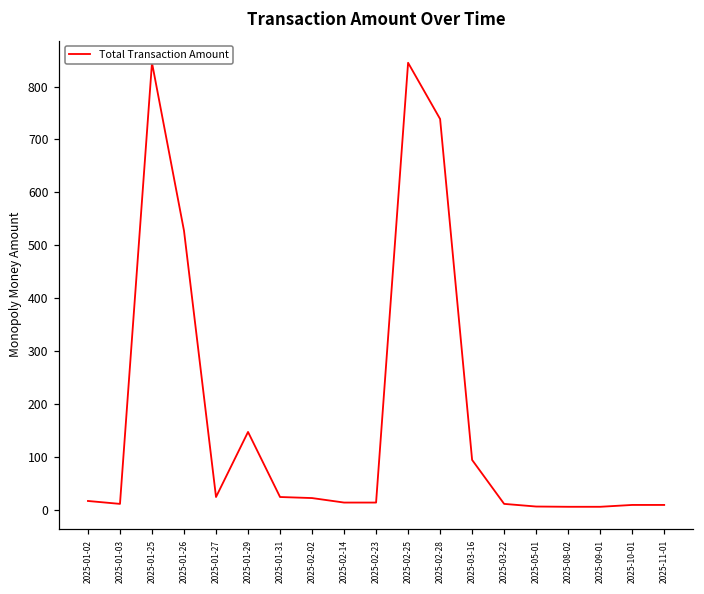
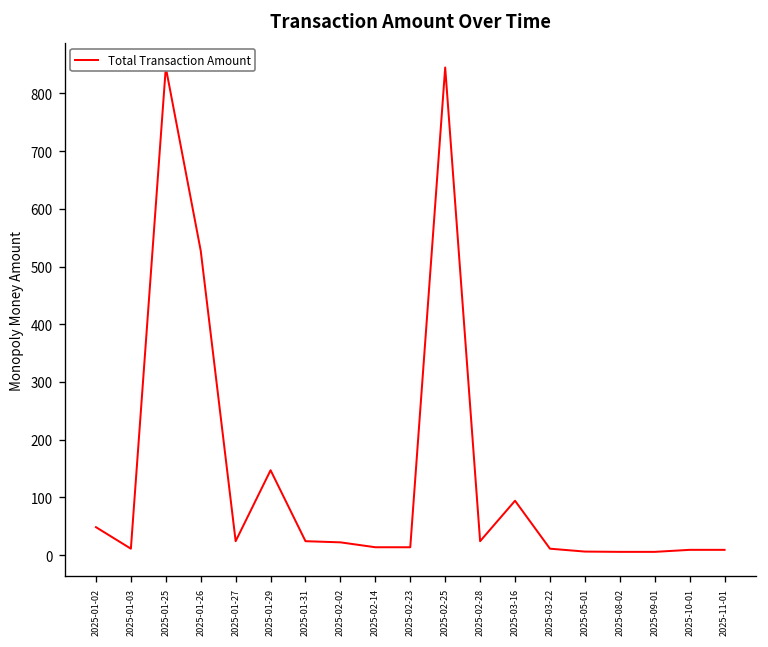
2025-01-02: 20 -> 50
2025-02-28: 740 -> 20
